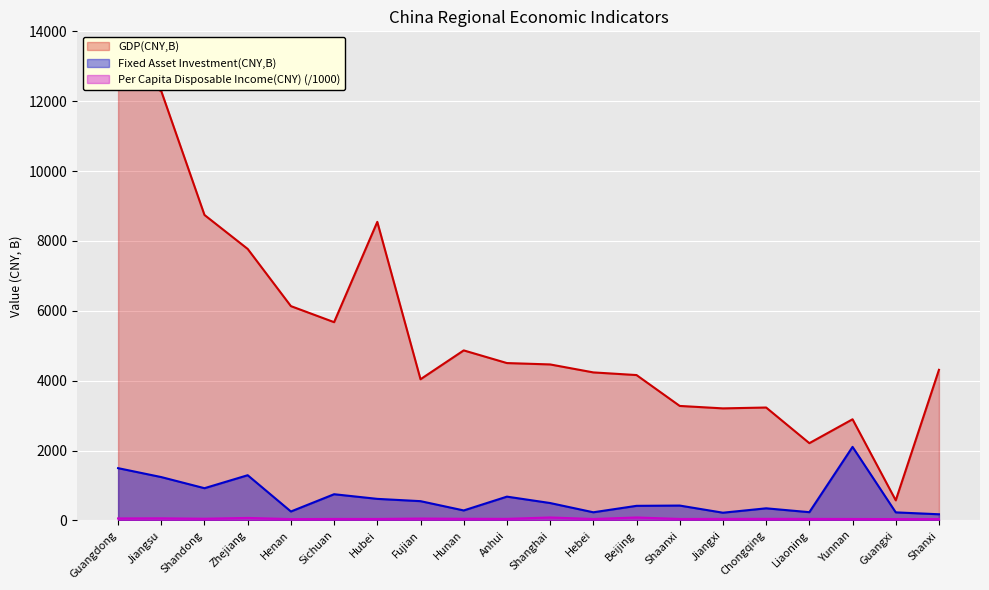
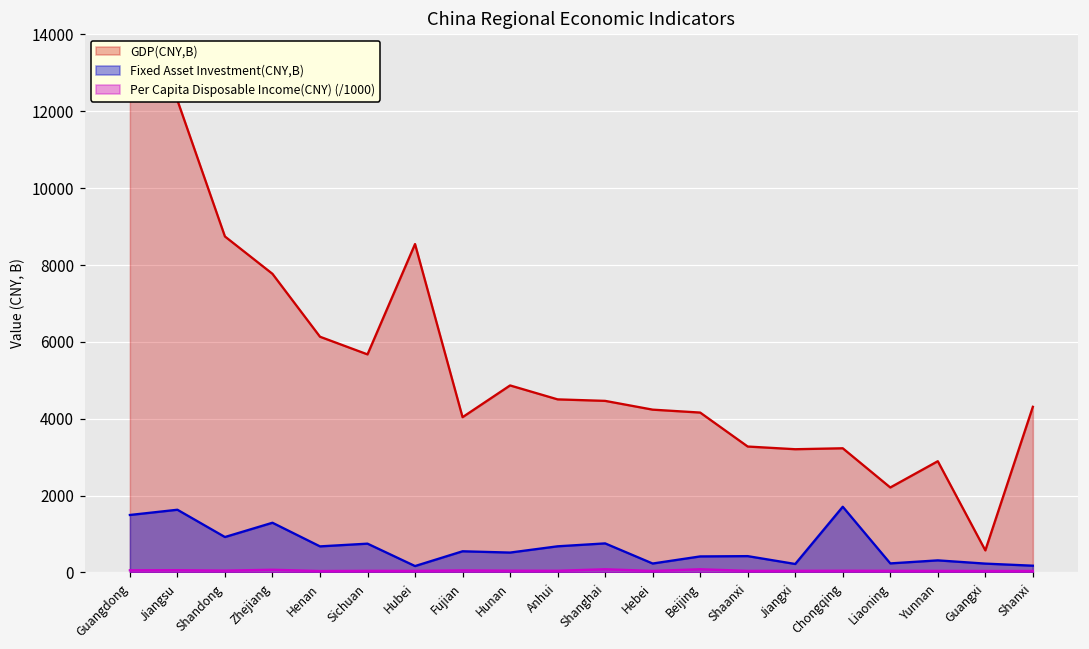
Fixed Asset Investment(CNY,B), Jiangsu: 1200 -> 1600
Fixed Asset Investment(CNY,B), Henan: 300 -> 700
Fixed Asset Investment(CNY,B), Hubei: 600 -> 200
Fixed Asset Investment(CNY,B), Hunan: 300 -> 500
Fixed Asset Investment(CNY,B), Shanghai: 500 -> 800
Fixed Asset Investment(CNY,B), Chongqing: 300 -> 1700
Fixed Asset Investment(CNY,B), Yunnan: 2100 -> 300
